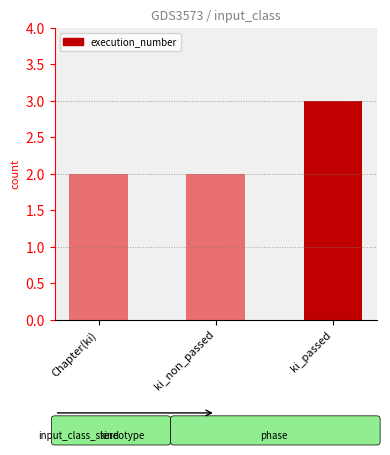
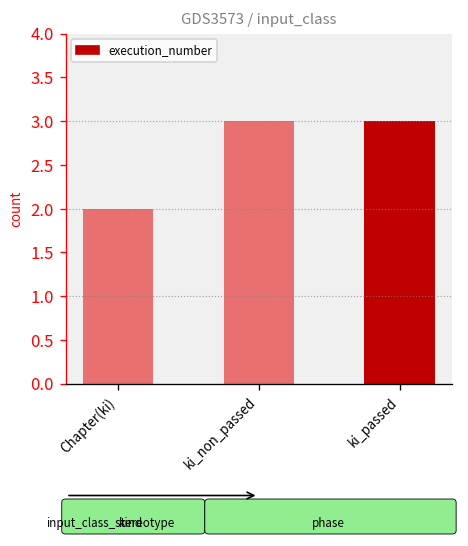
ki_non_passed: 2 -> 3
